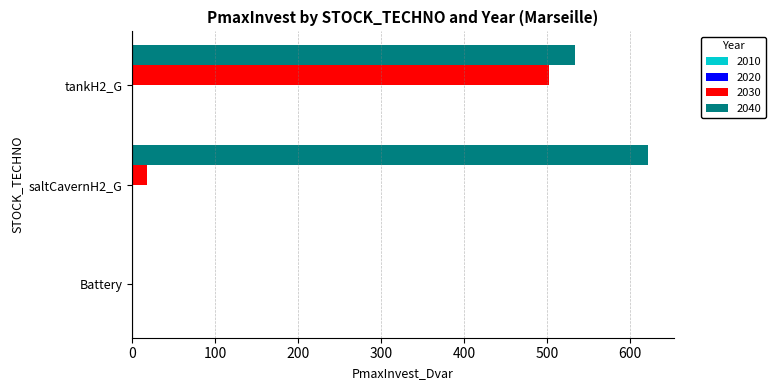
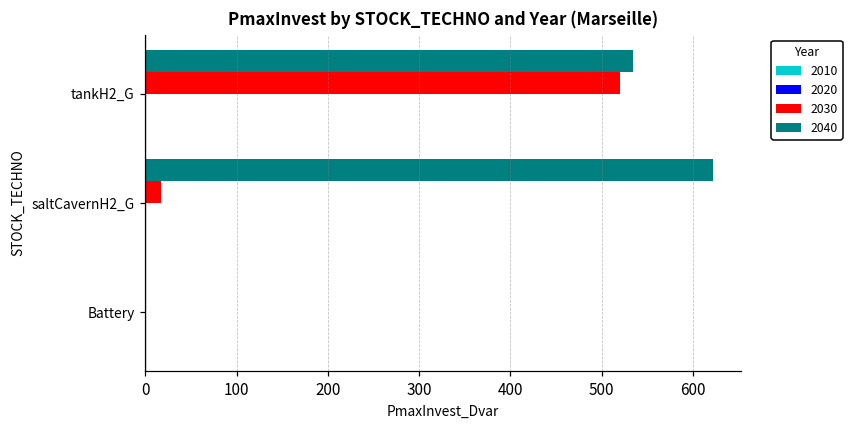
2030, tankH2_G: 500 -> 520
